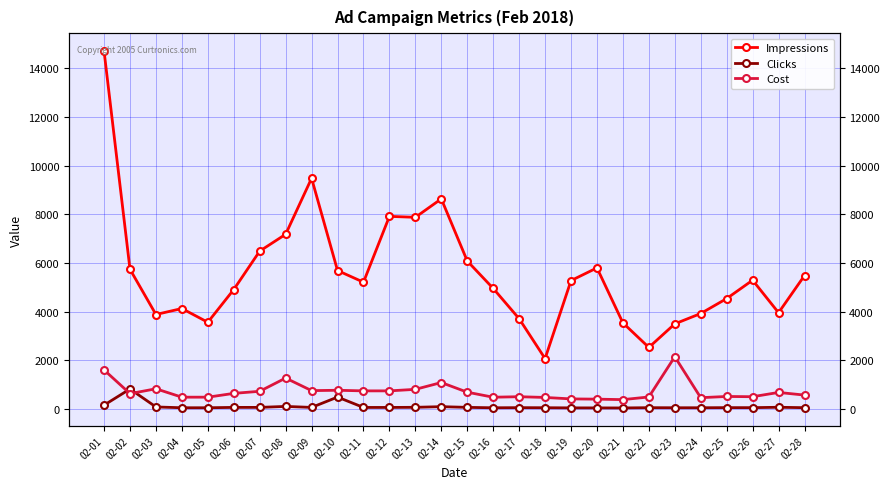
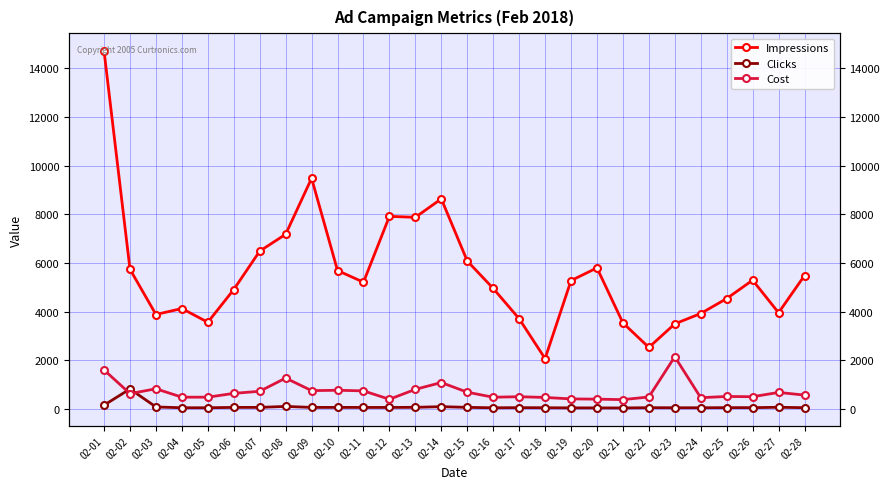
Clicks, 02-10: 500 -> 100
Cost, 02-12: 700 -> 400
